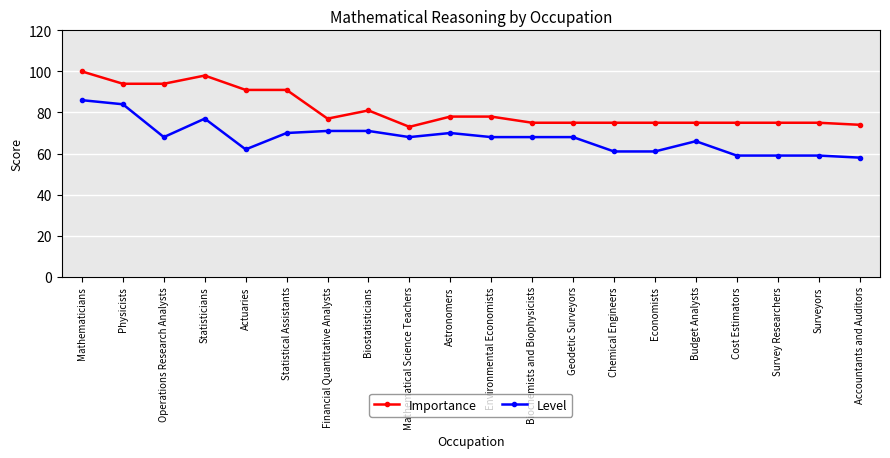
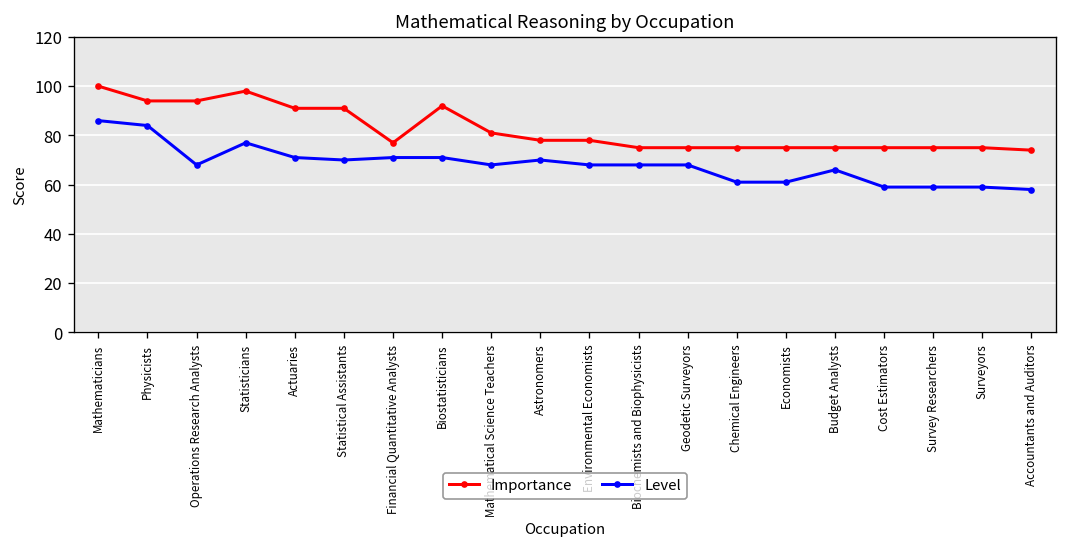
Level, Actuaries: 62 -> 71
Importance, Biostatisticians: 81 -> 92
Importance, Mathematical Science Teachers: 73 -> 81
